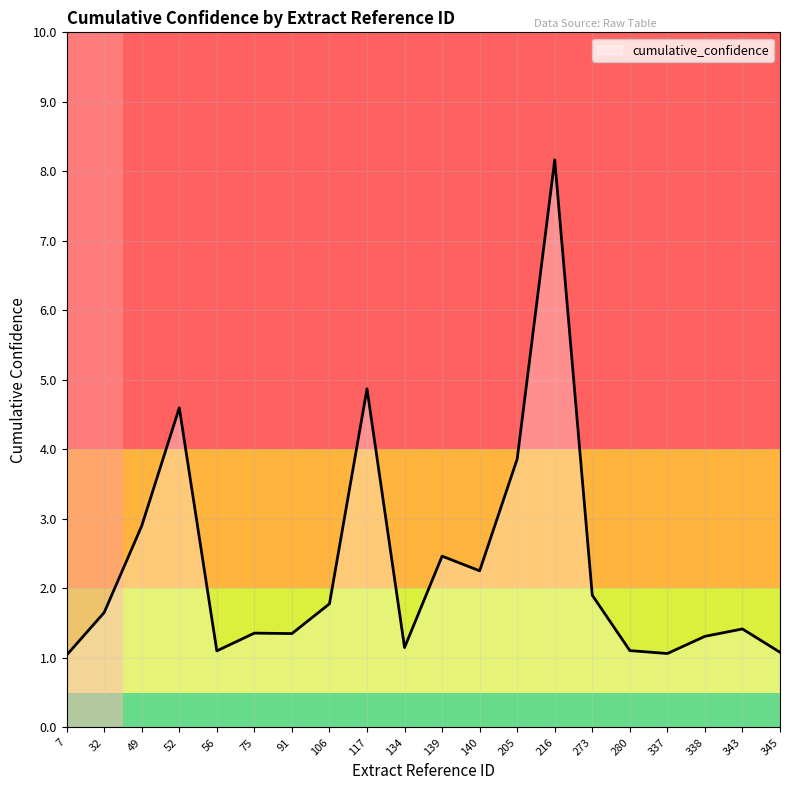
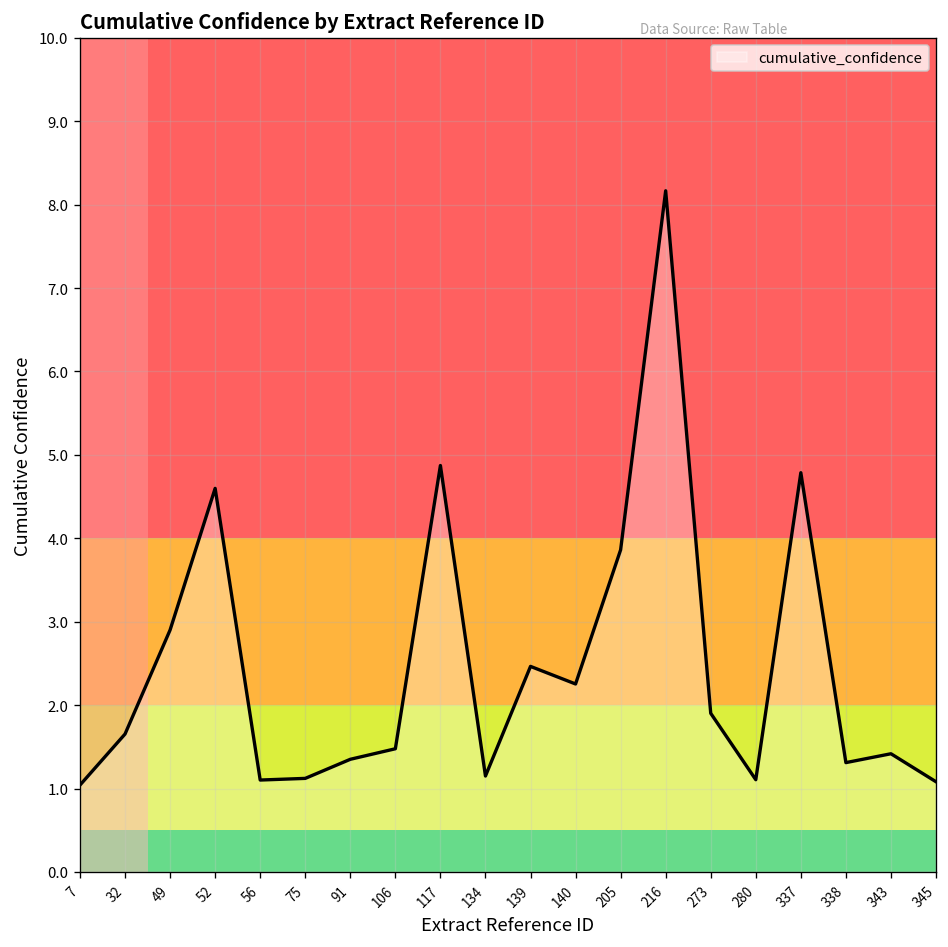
75: 1.4 -> 1.1
106: 1.8 -> 1.5
337: 1.1 -> 4.8
